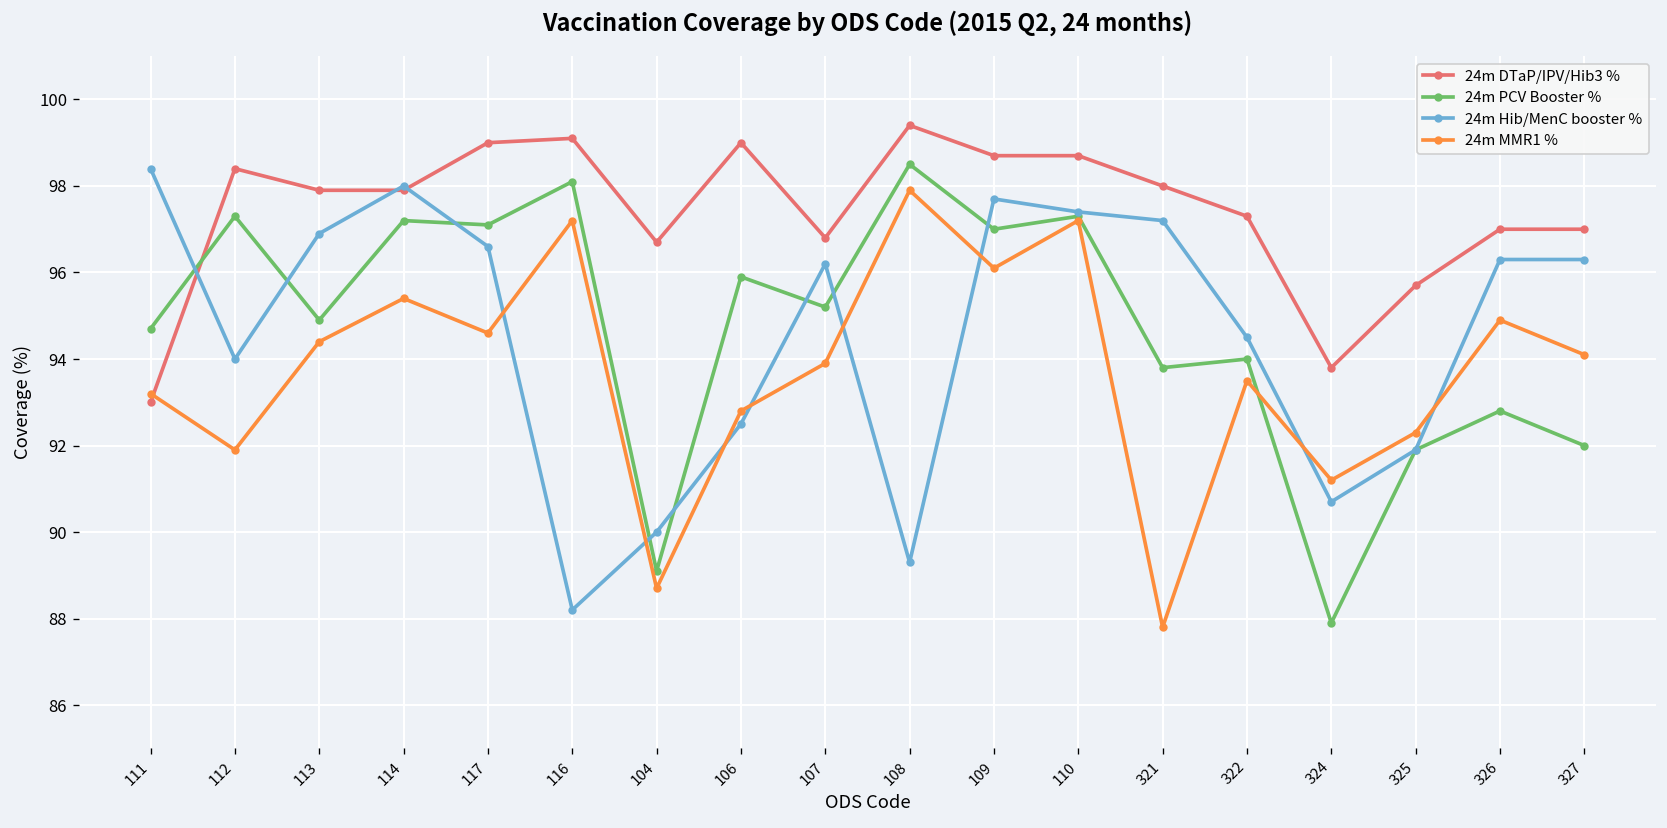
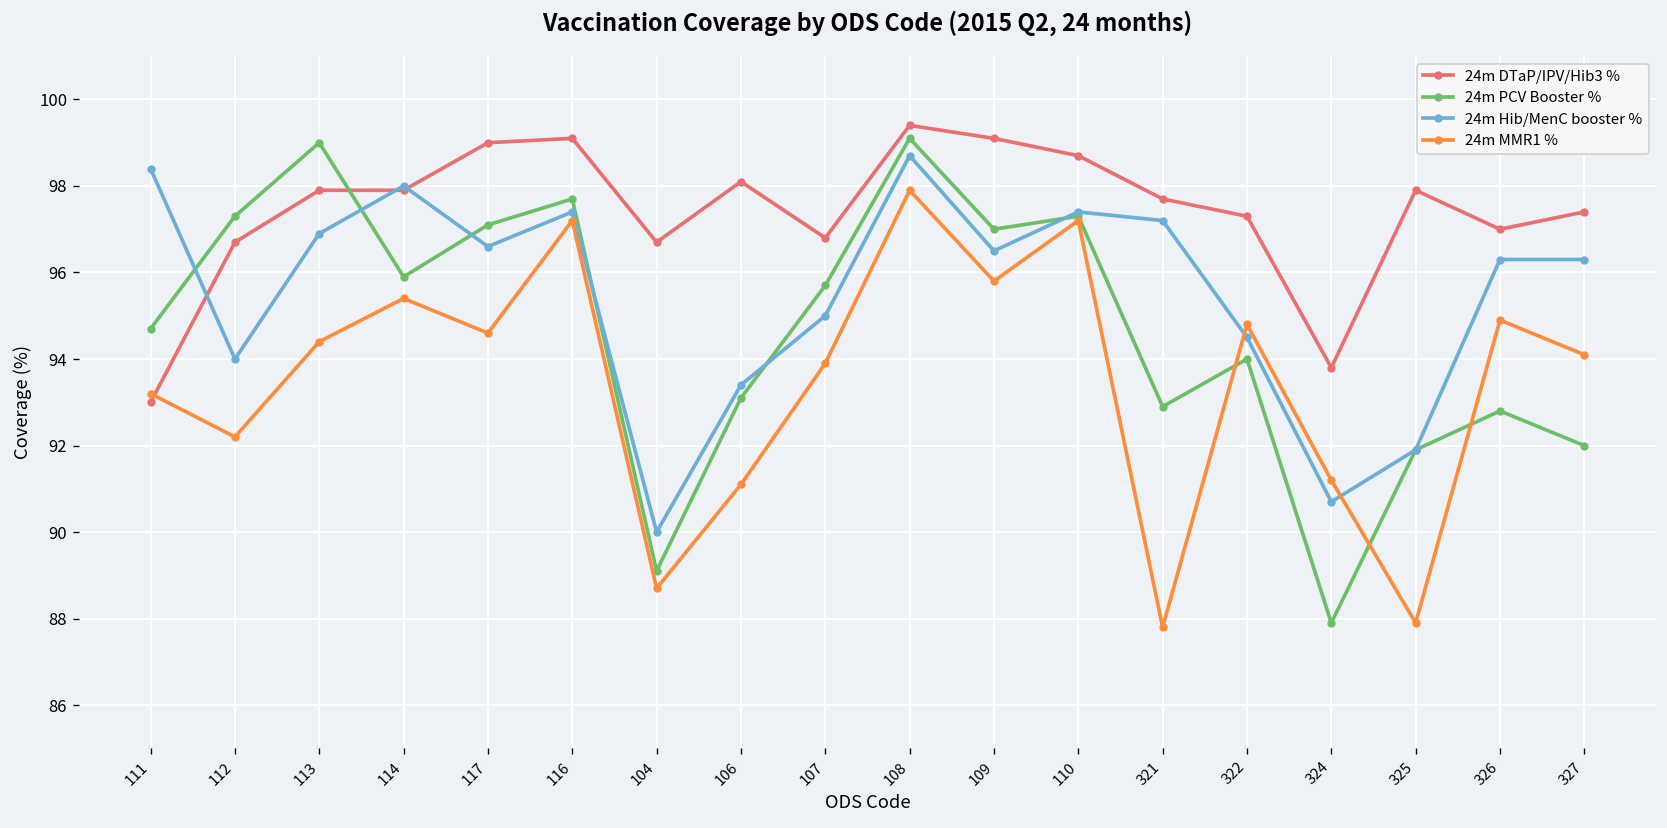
24m DTaP/IPV/Hib3 %, 112: 98.4 -> 96.7
24m MMR1 %, 112: 91.9 -> 92.2
24m PCV Booster %, 113: 94.9 -> 99.0
24m PCV Booster %, 114: 97.2 -> 95.9
24m PCV Booster %, 116: 98.1 -> 97.7
24m Hib/MenC booster %, 116: 88.2 -> 97.4
24m DTaP/IPV/Hib3 %, 106: 99.0 -> 98.1
24m PCV Booster %, 106: 95.9 -> 93.1
24m Hib/MenC booster %, 106: 92.5 -> 93.4
24m MMR1 %, 106: 92.8 -> 91.1
24m PCV Booster %, 107: 95.2 -> 95.7
24m Hib/MenC booster %, 107: 96.2 -> 95.0
24m PCV Booster %, 108: 98.5 -> 99.1
24m Hib/MenC booster %, 108: 89.3 -> 98.7
24m DTaP/IPV/Hib3 %, 109: 98.7 -> 99.1
24m Hib/MenC booster %, 109: 97.7 -> 96.5
24m MMR1 %, 109: 96.1 -> 95.8
24m DTaP/IPV/Hib3 %, 321: 98.0 -> 97.7
24m PCV Booster %, 321: 93.8 -> 92.9
24m MMR1 %, 322: 93.5 -> 94.8
24m DTaP/IPV/Hib3 %, 325: 95.7 -> 97.9
24m MMR1 %, 325: 92.3 -> 87.9
24m DTaP/IPV/Hib3 %, 327: 97.0 -> 97.4
